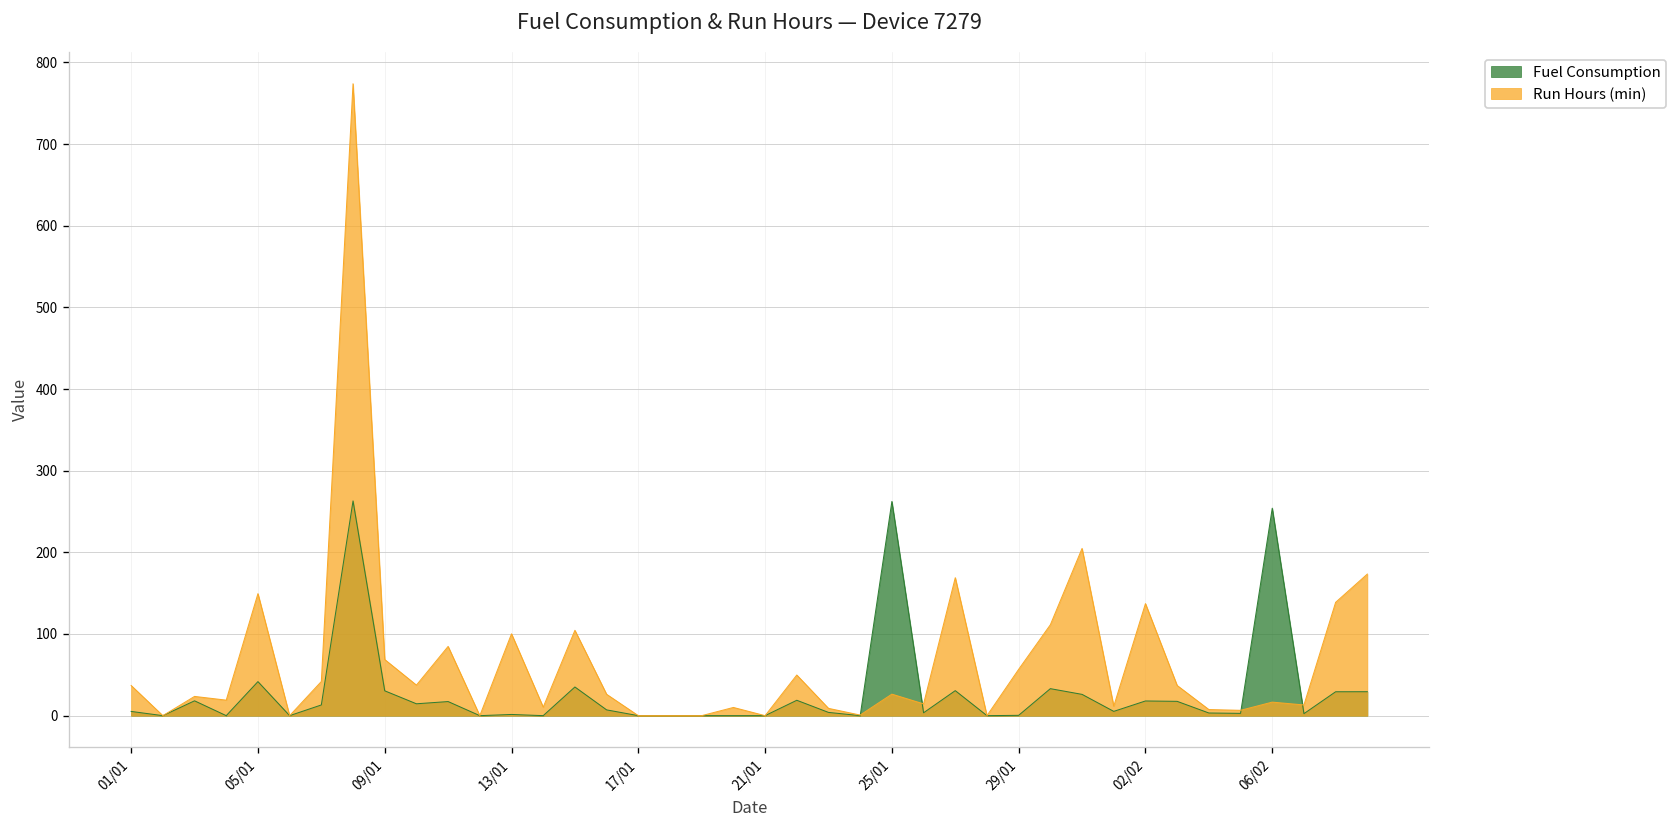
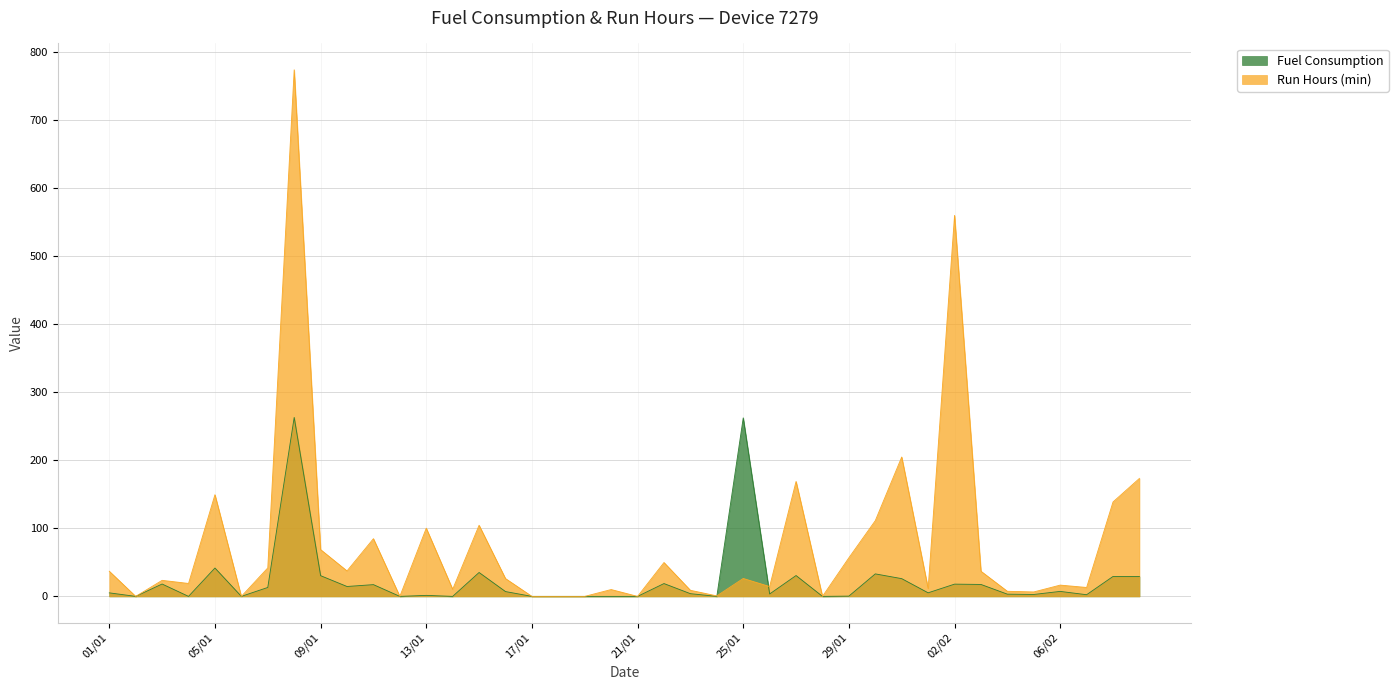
Run Hours (min), 02/02: 140 -> 560
Fuel Consumption, 06/02: 250 -> 10
